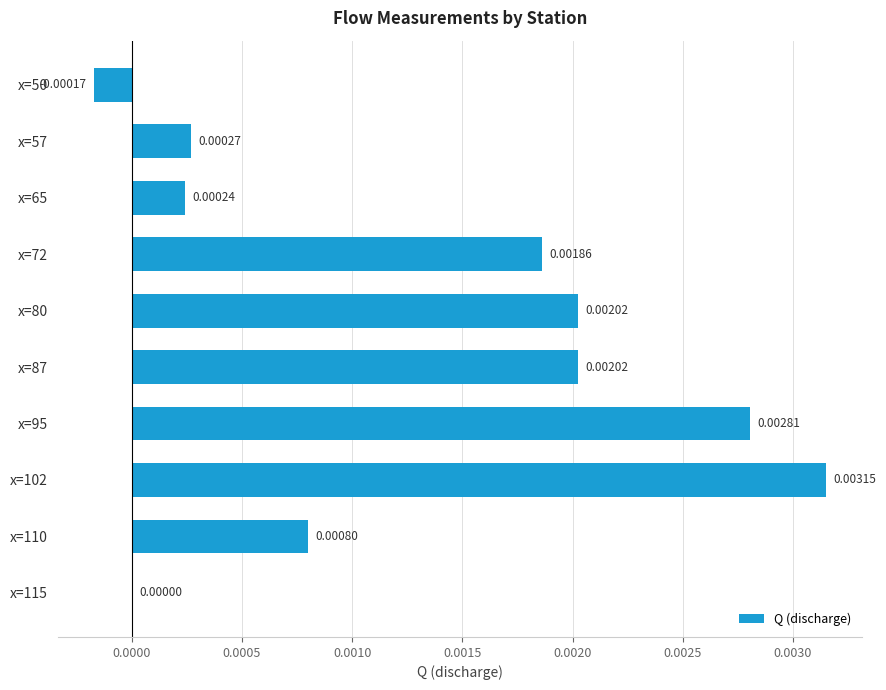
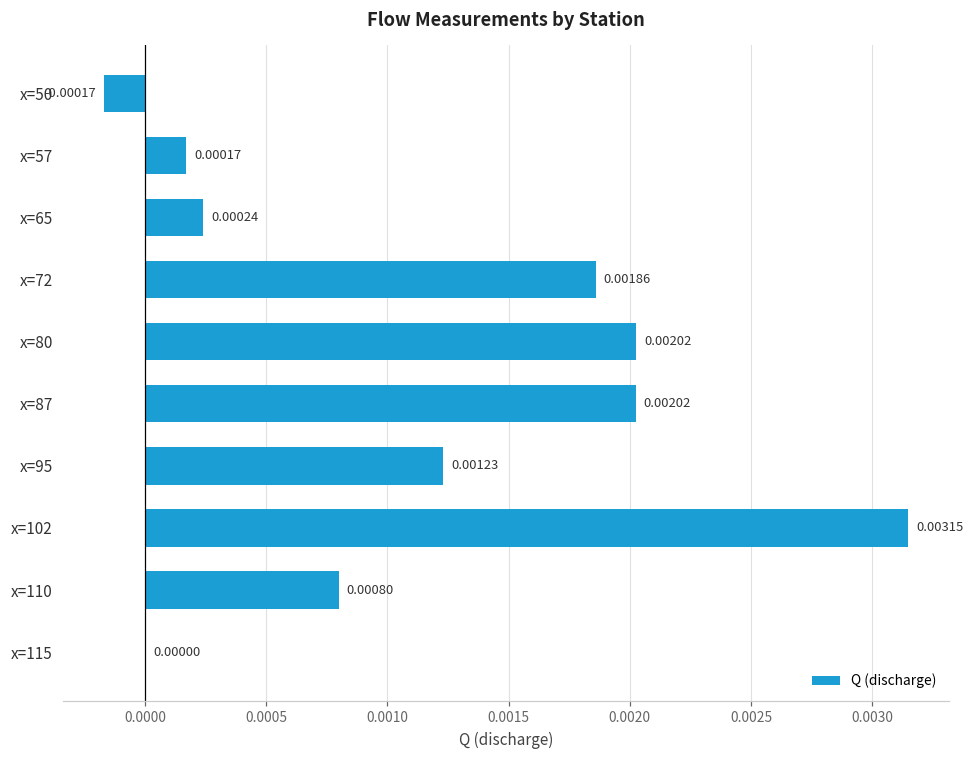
x=57: 0.00027 -> 0.00017
x=95: 0.00281 -> 0.00123
